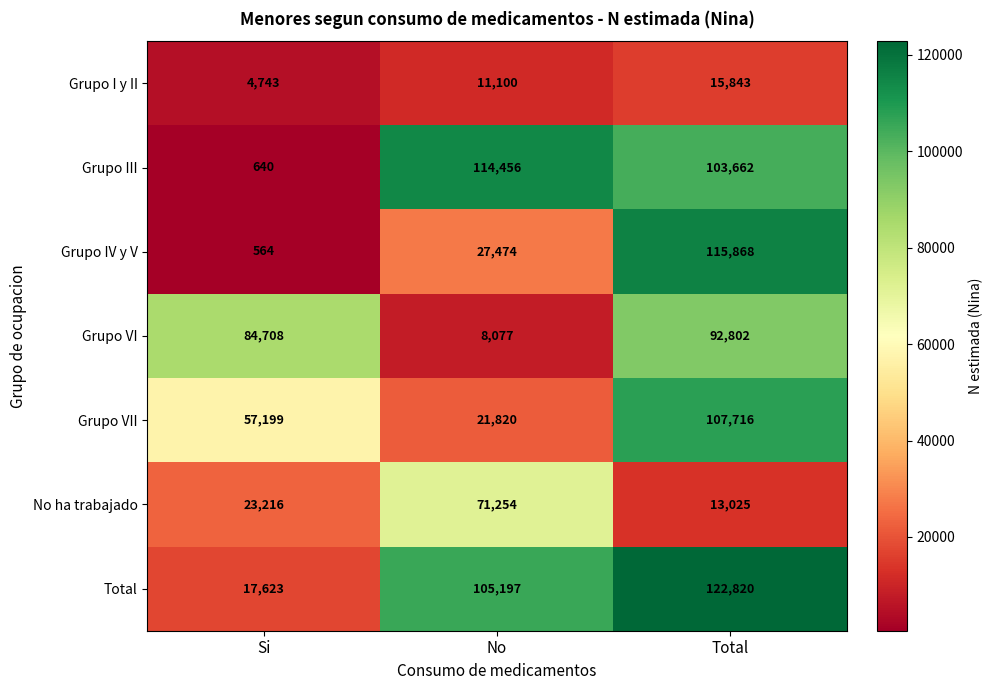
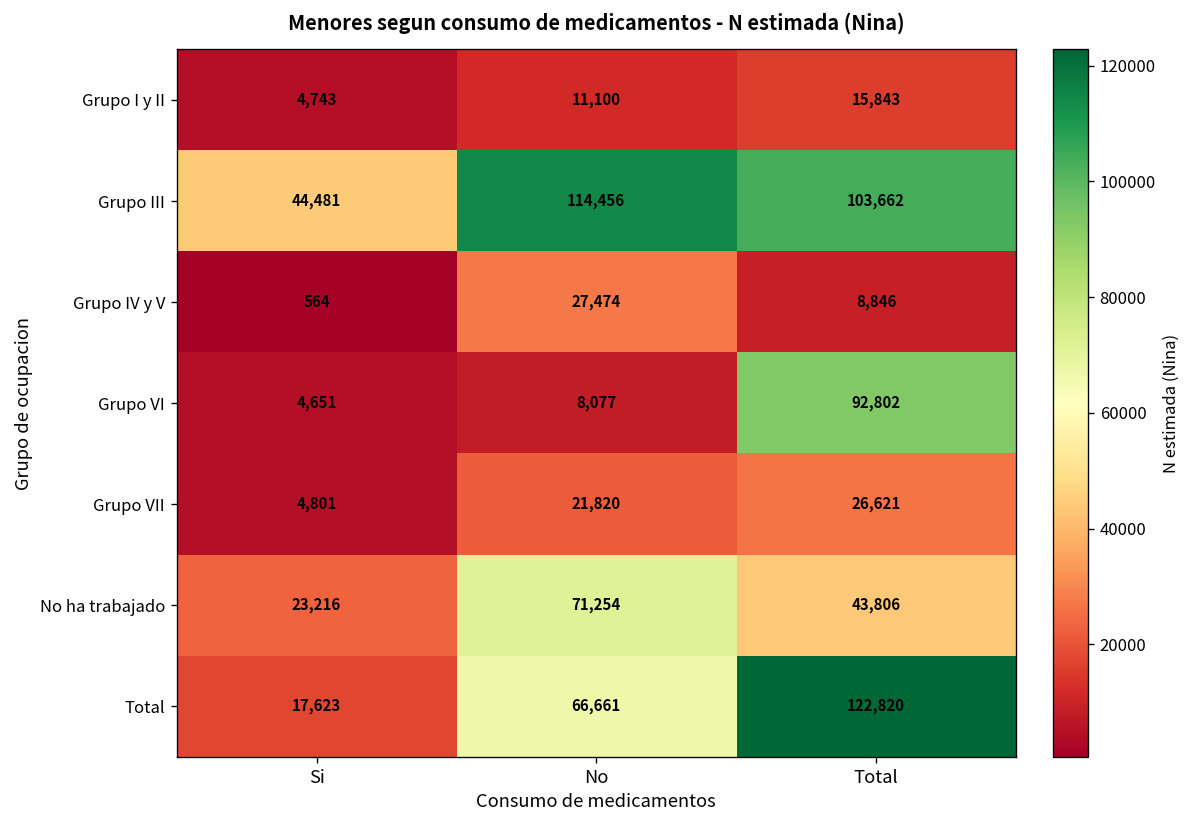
Grupo III, Si: 640 -> 44,481
Grupo IV y V, Total: 115,868 -> 8,846
Grupo VI, Si: 84,708 -> 4,651
Grupo VII, Si: 57,199 -> 4,801
Grupo VII, Total: 107,716 -> 26,621
No ha trabajado, Total: 13,025 -> 43,806
Total, No: 105,197 -> 66,661
